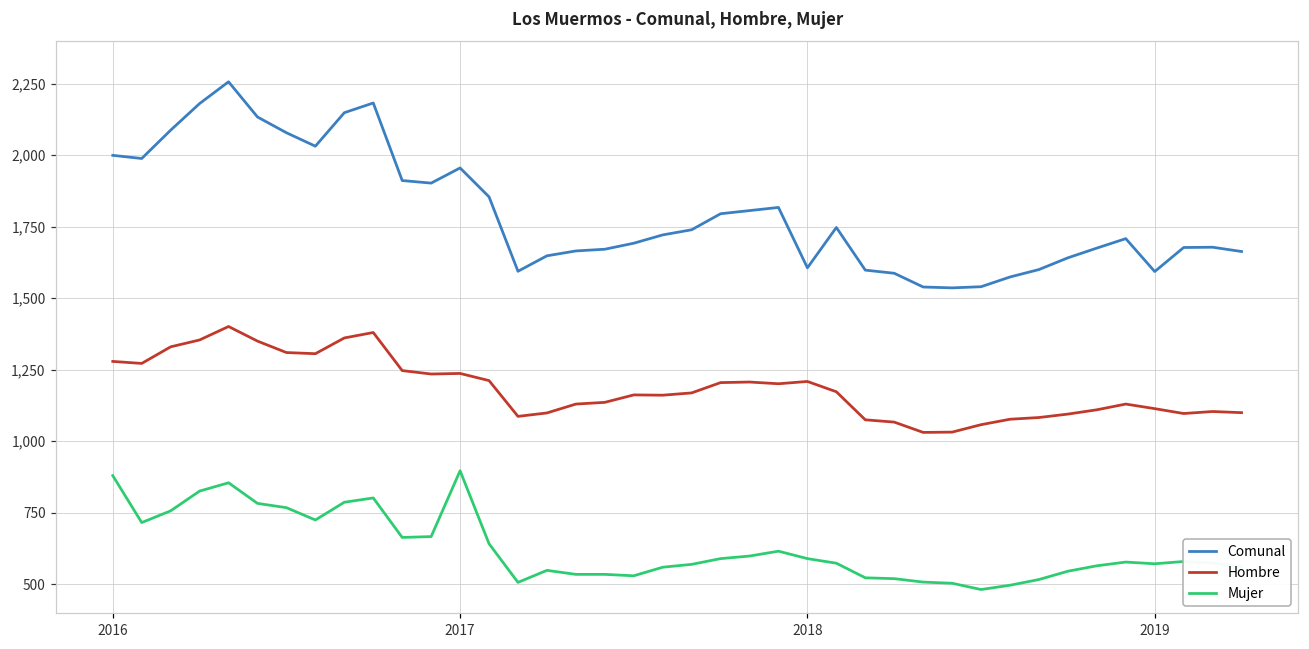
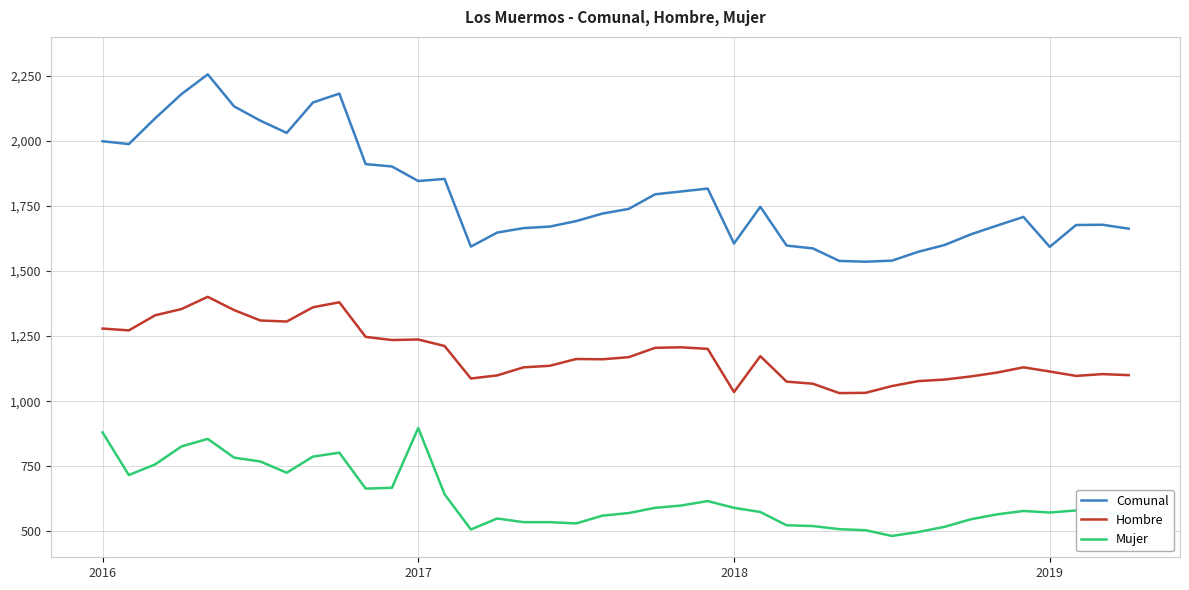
Comunal, 2017: 1,960 -> 1,850
Hombre, 2018: 1,210 -> 1,040
